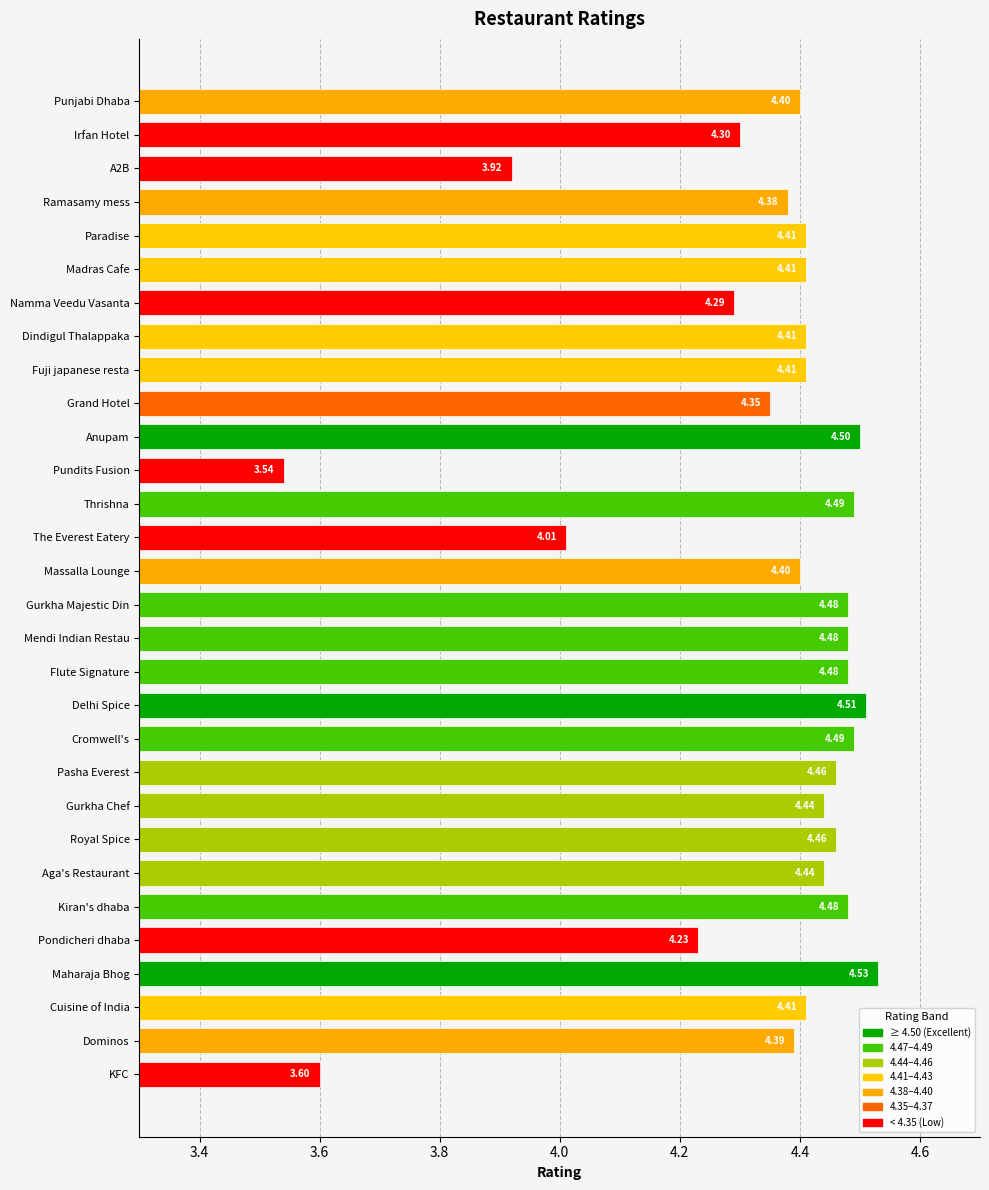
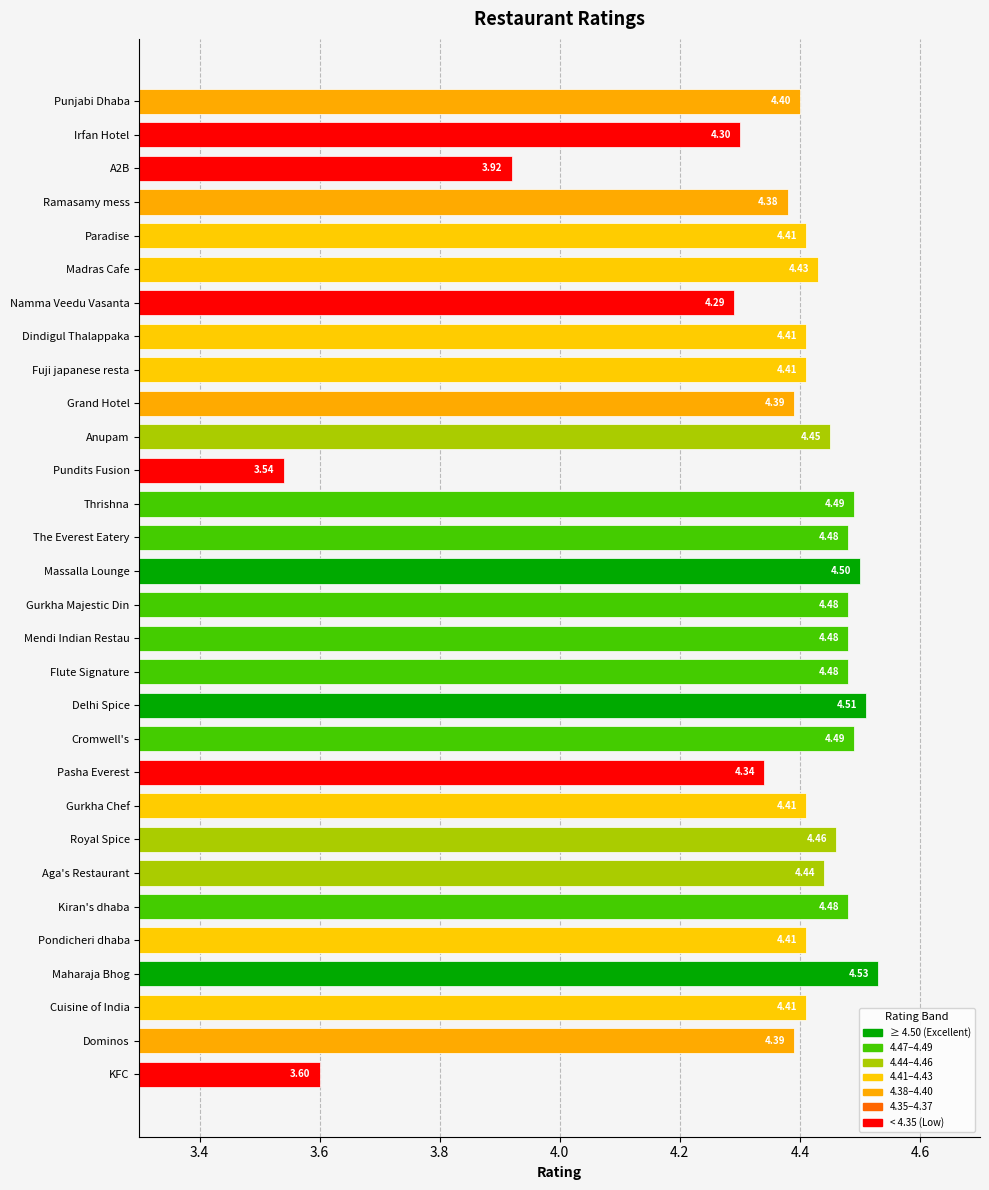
Madras Cafe: 4.41 -> 4.43
Grand Hotel: 4.35 -> 4.39
Anupam: 4.50 -> 4.45
The Everest Eatery: 4.01 -> 4.48
Massalla Lounge: 4.40 -> 4.50
Pasha Everest: 4.46 -> 4.34
Gurkha Chef: 4.44 -> 4.41
Pondicheri dhaba: 4.23 -> 4.41
